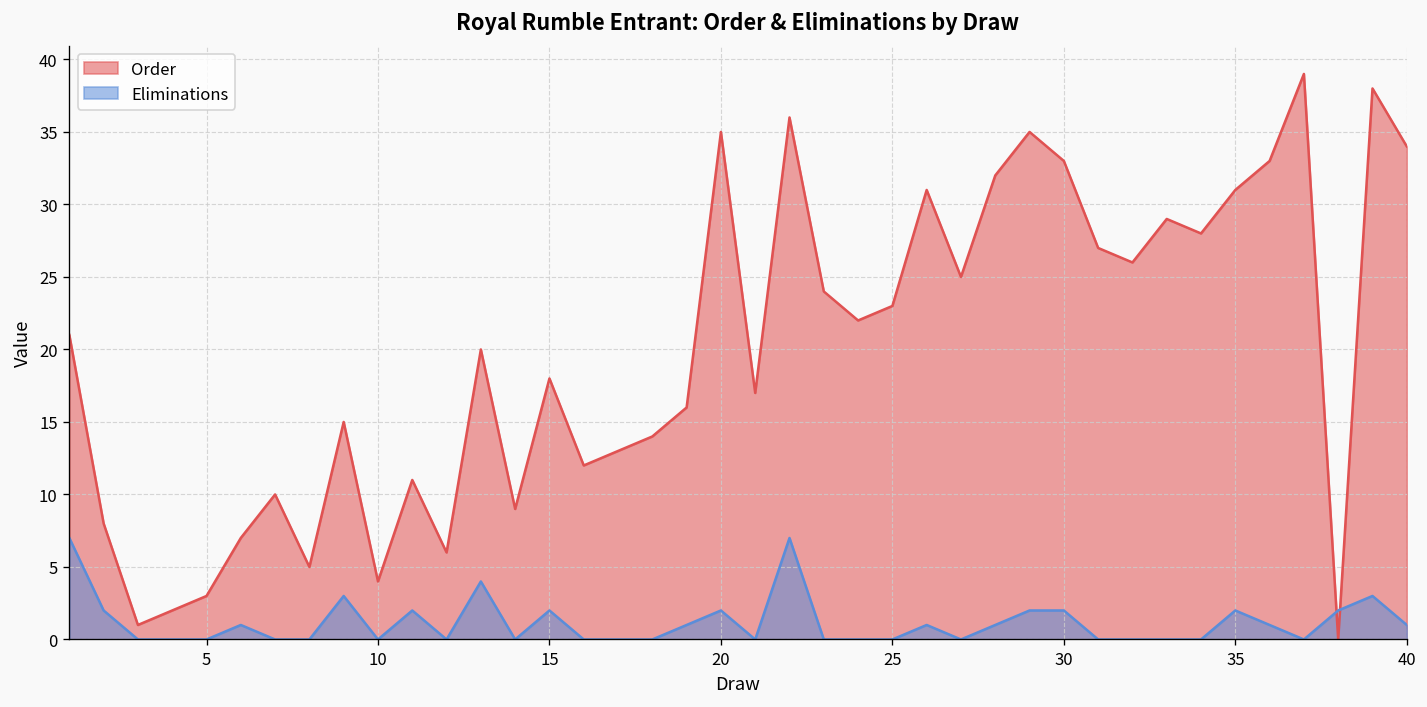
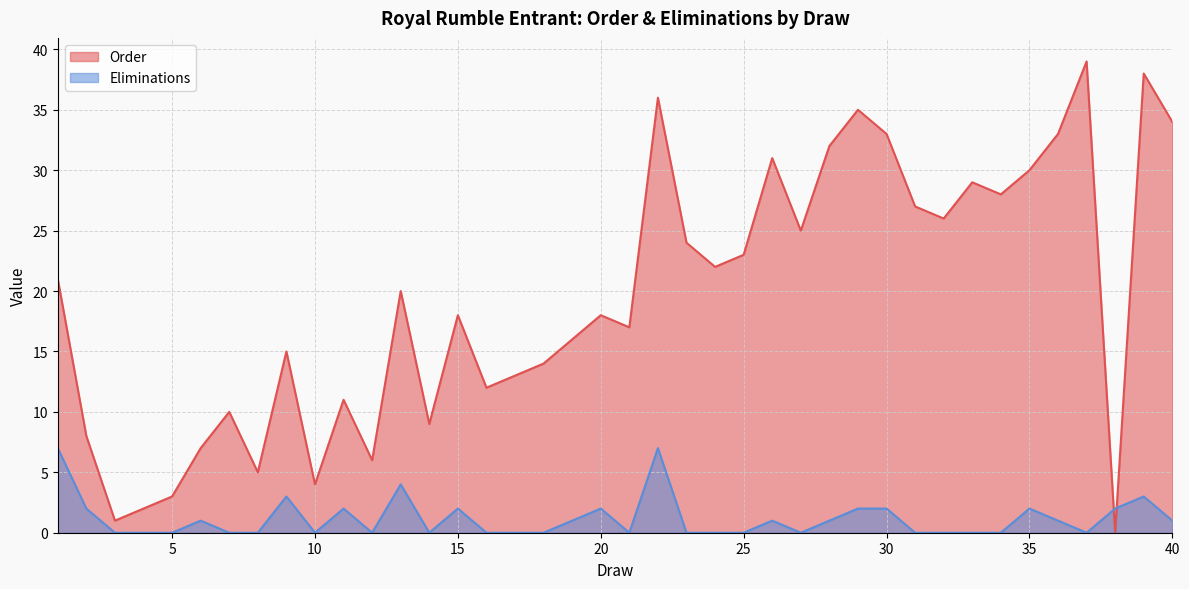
Order, 20: 35 -> 18
Order, 35: 31 -> 30
